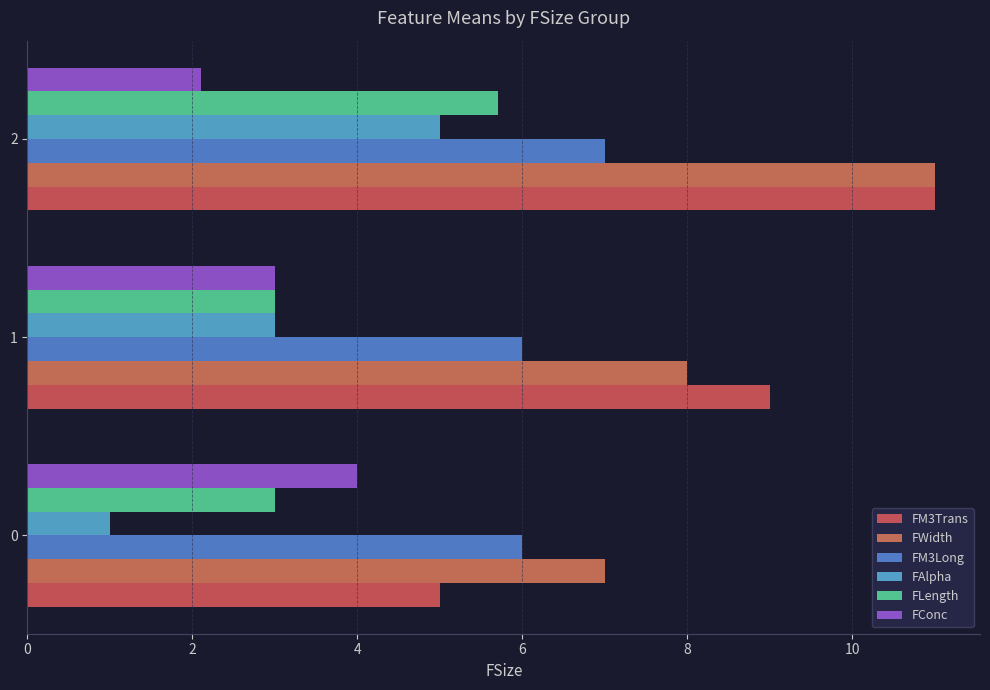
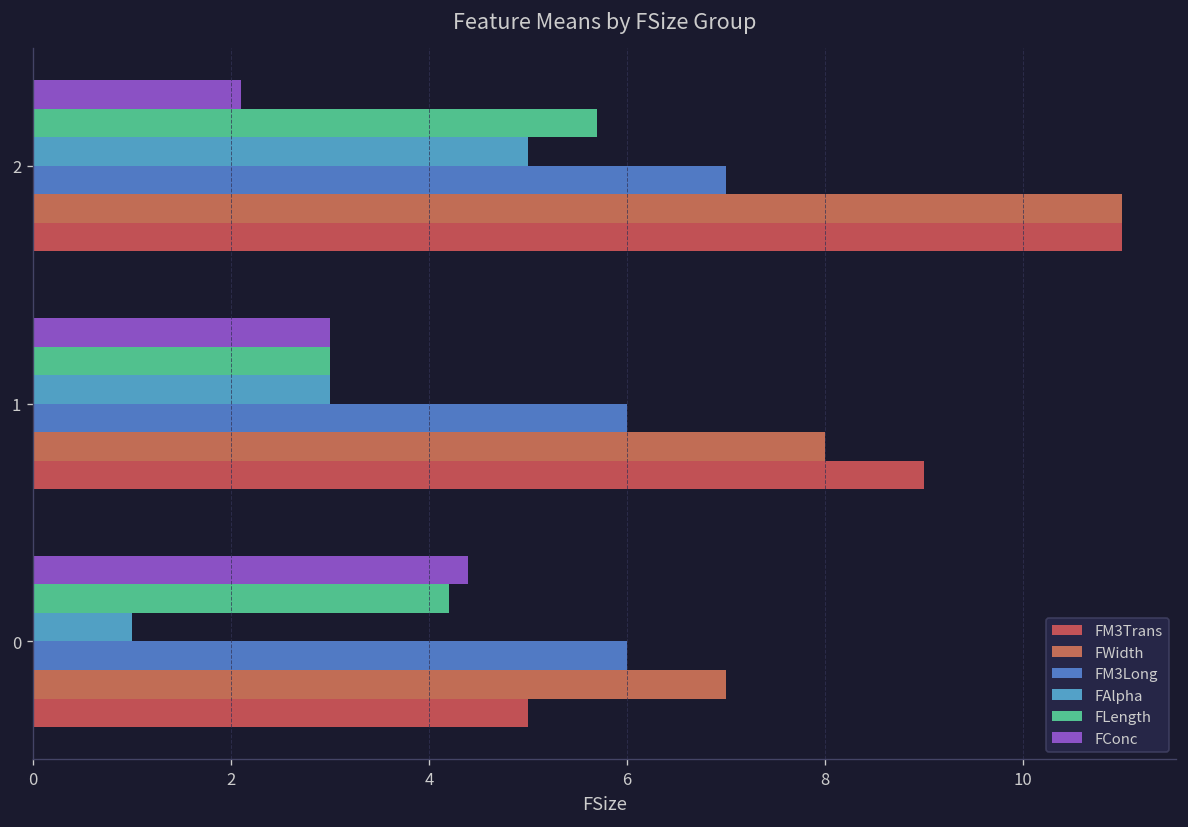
FConc, 0: 4.0 -> 4.4
FLength, 0: 3.0 -> 4.2
